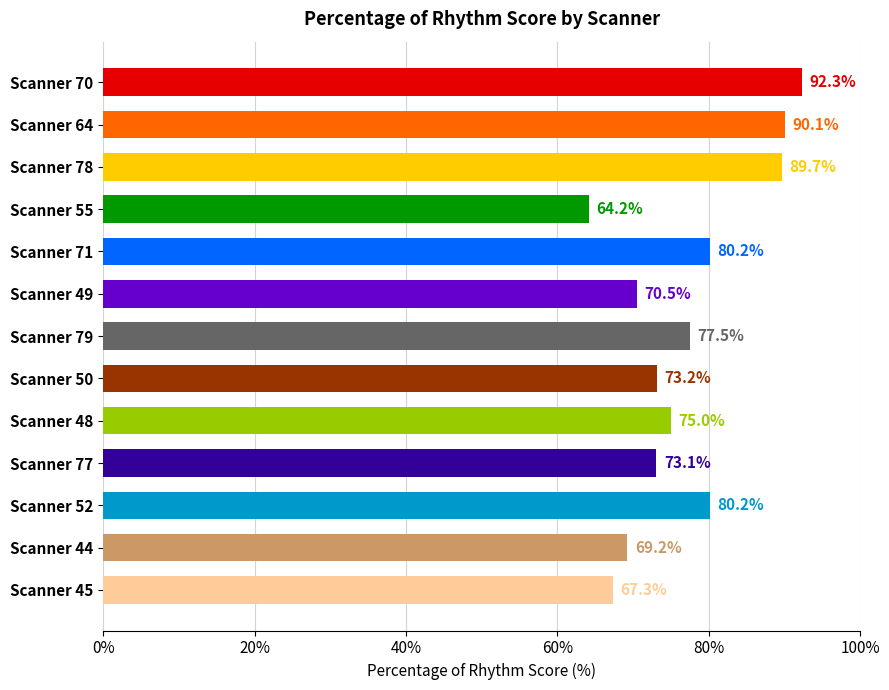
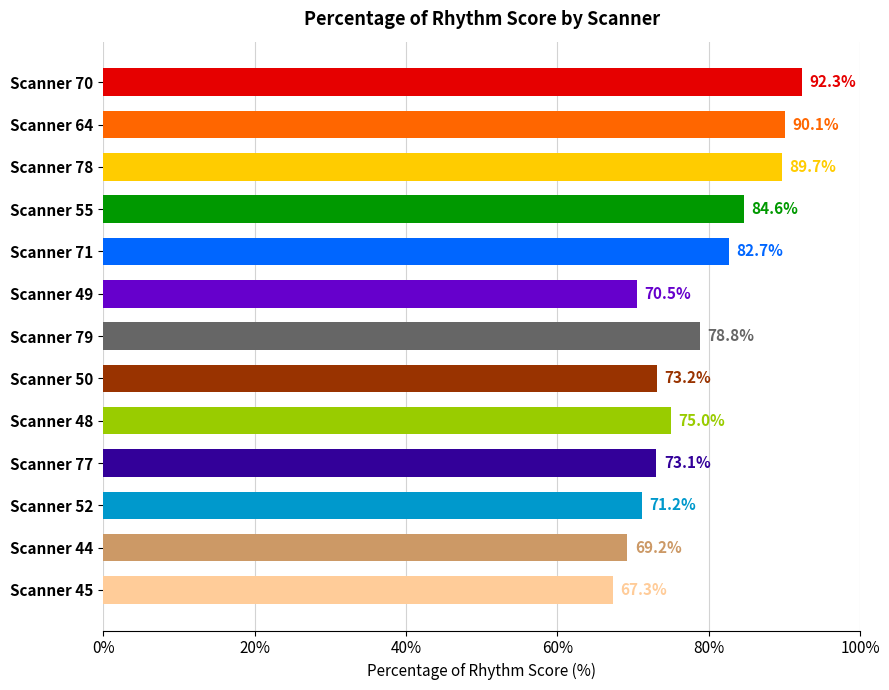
Scanner 55: 64.2% -> 84.6%
Scanner 71: 80.2% -> 82.7%
Scanner 79: 77.5% -> 78.8%
Scanner 52: 80.2% -> 71.2%
